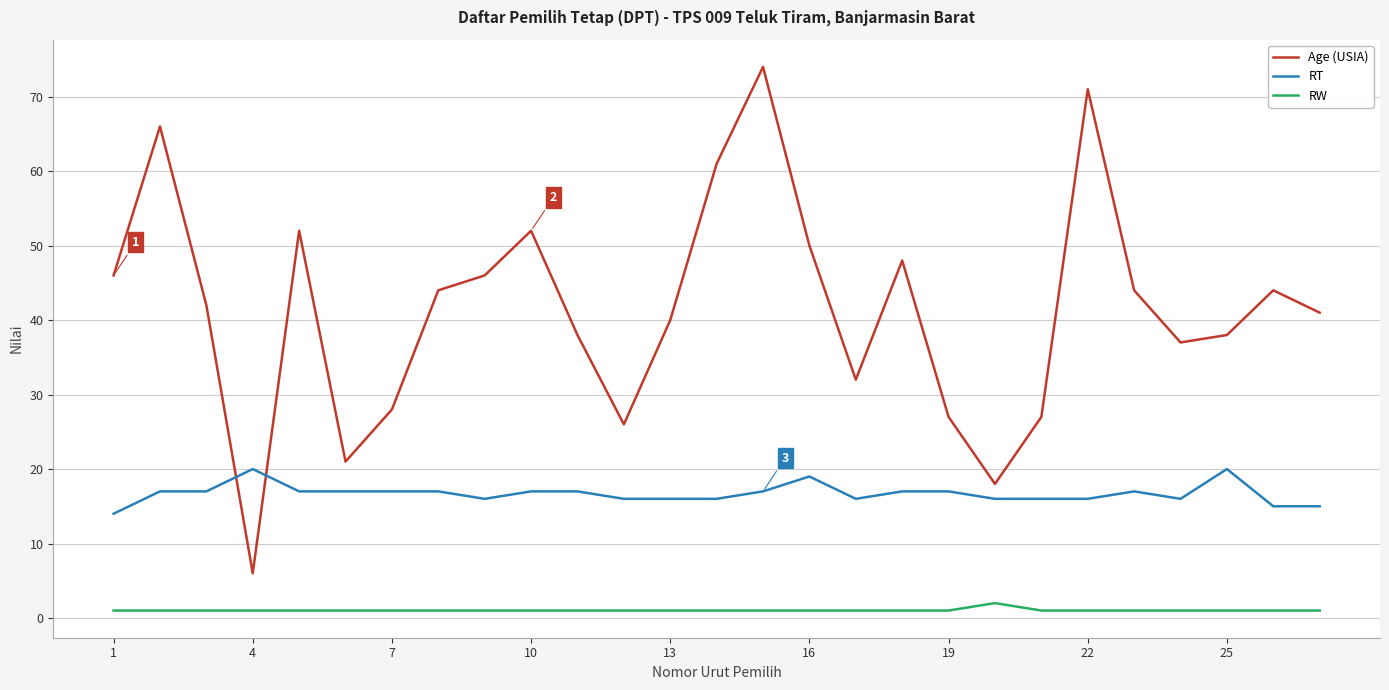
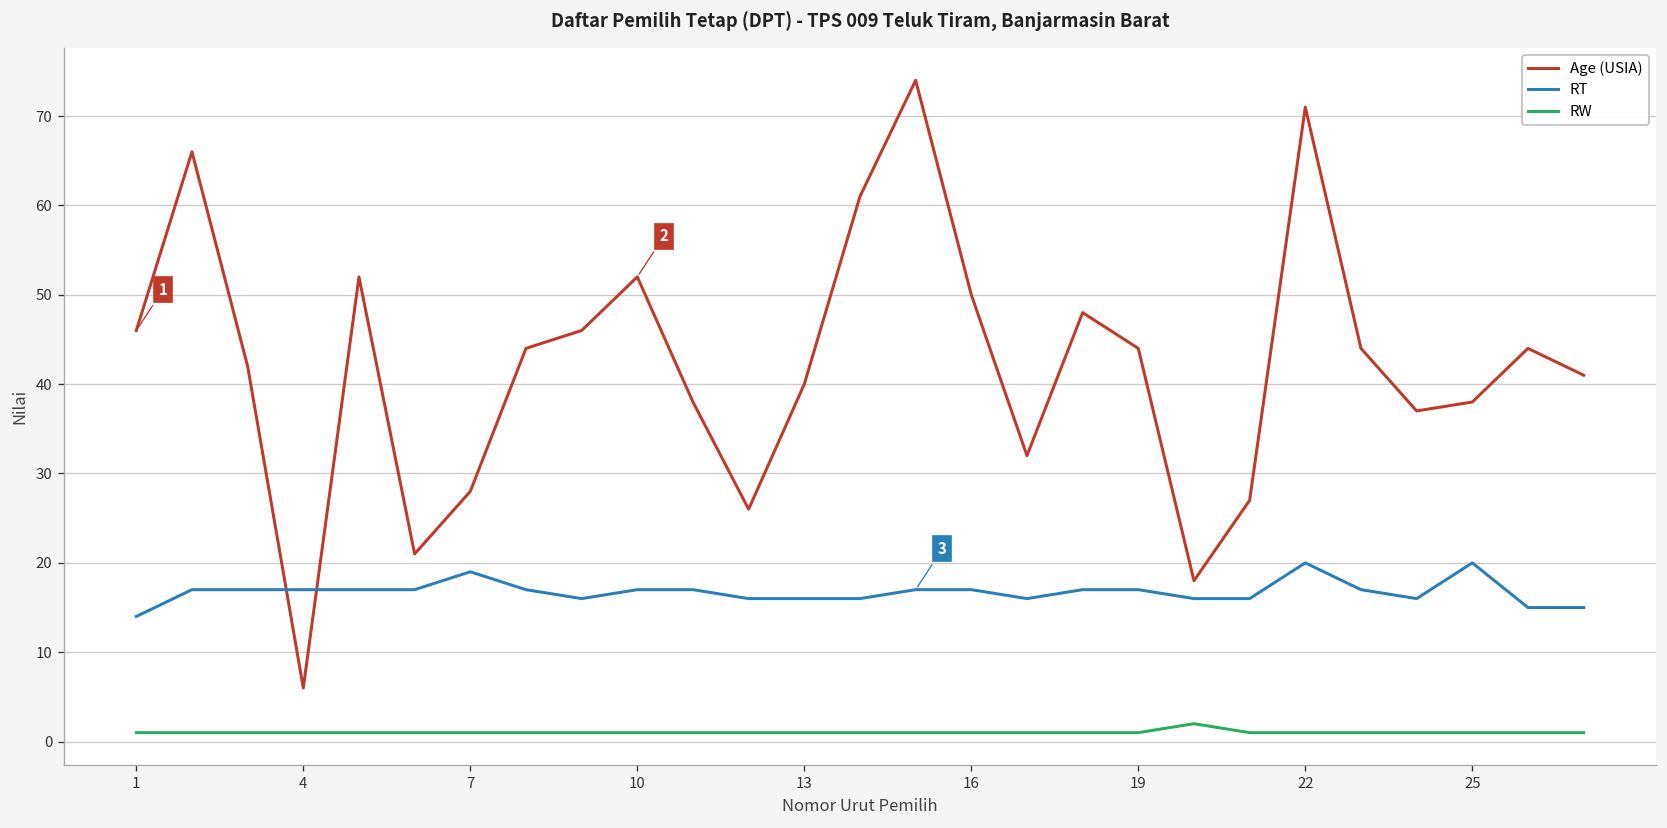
RT, 4: 20 -> 17
RT, 7: 17 -> 19
RT, 16: 19 -> 17
Age (USIA), 19: 27 -> 44
RT, 22: 16 -> 20
